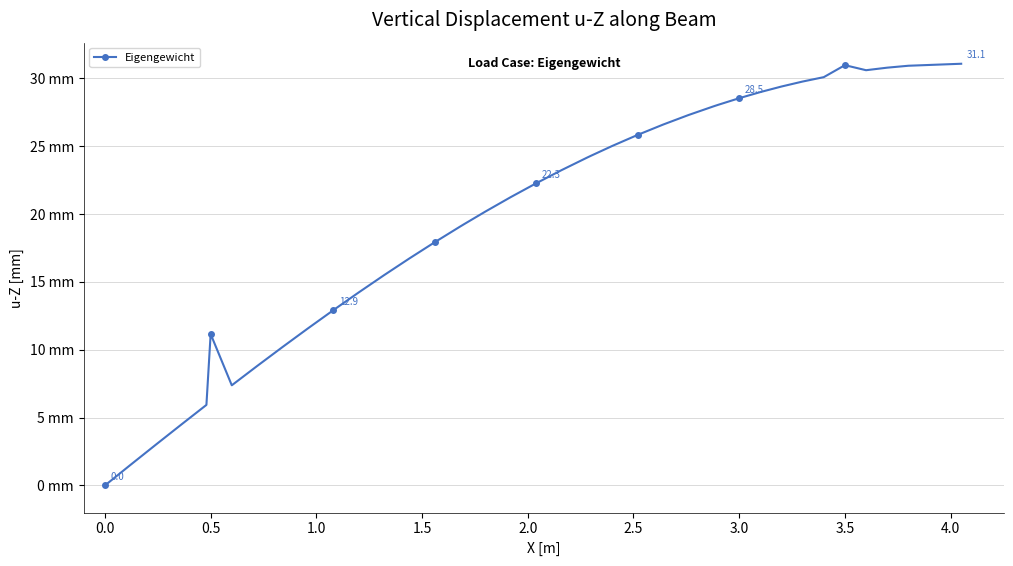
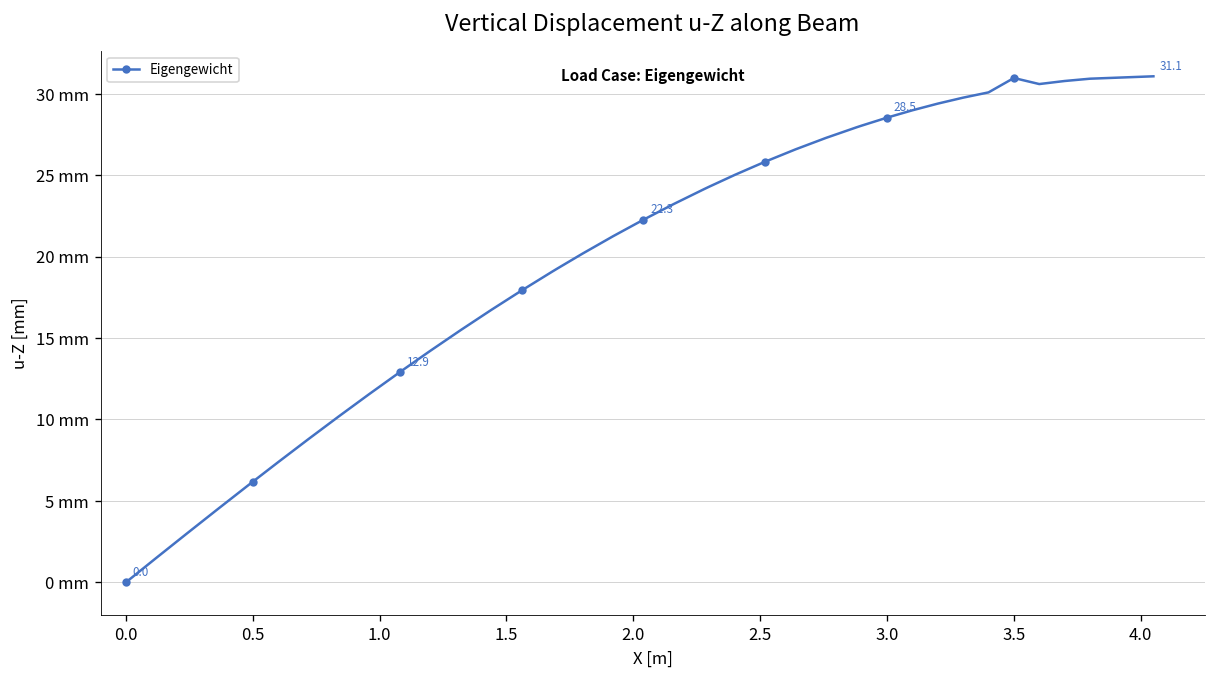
0.5: 11.2 mm -> 6.2 mm
